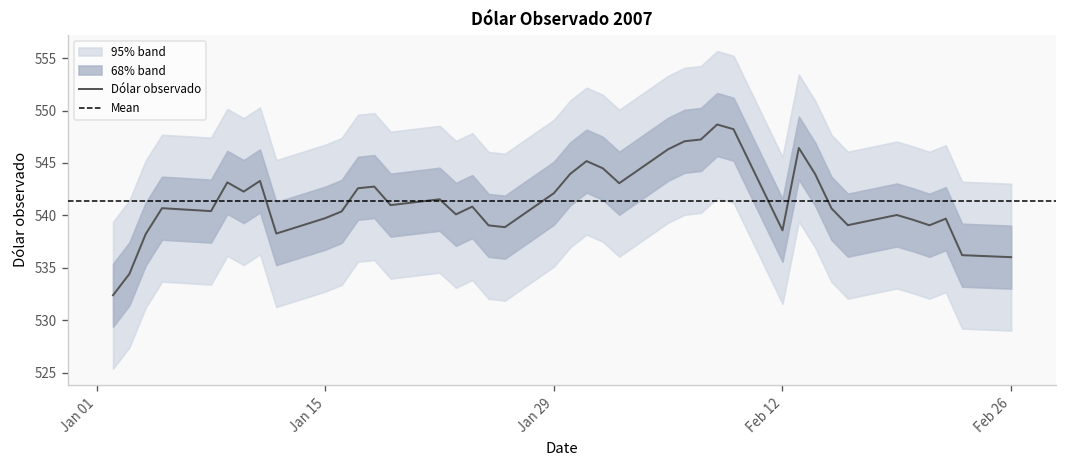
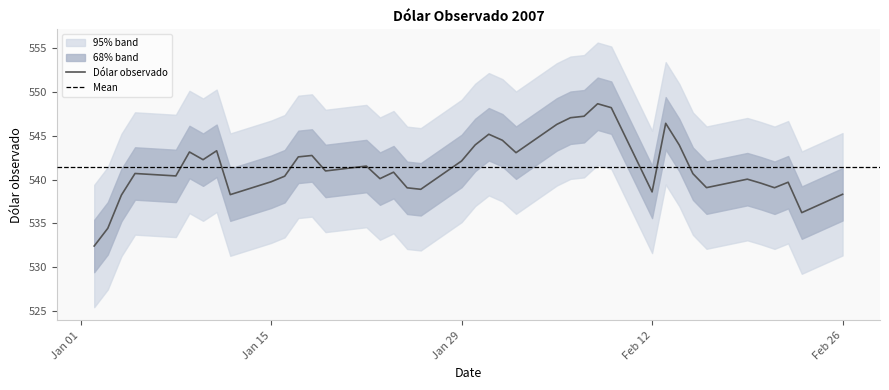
Dólar observado, Feb 26: 536 -> 538
